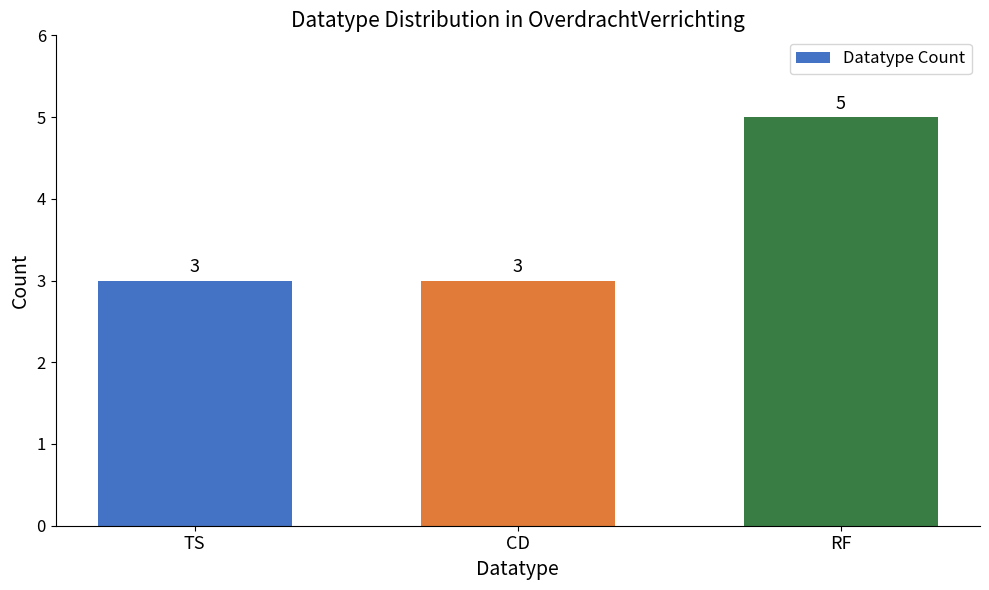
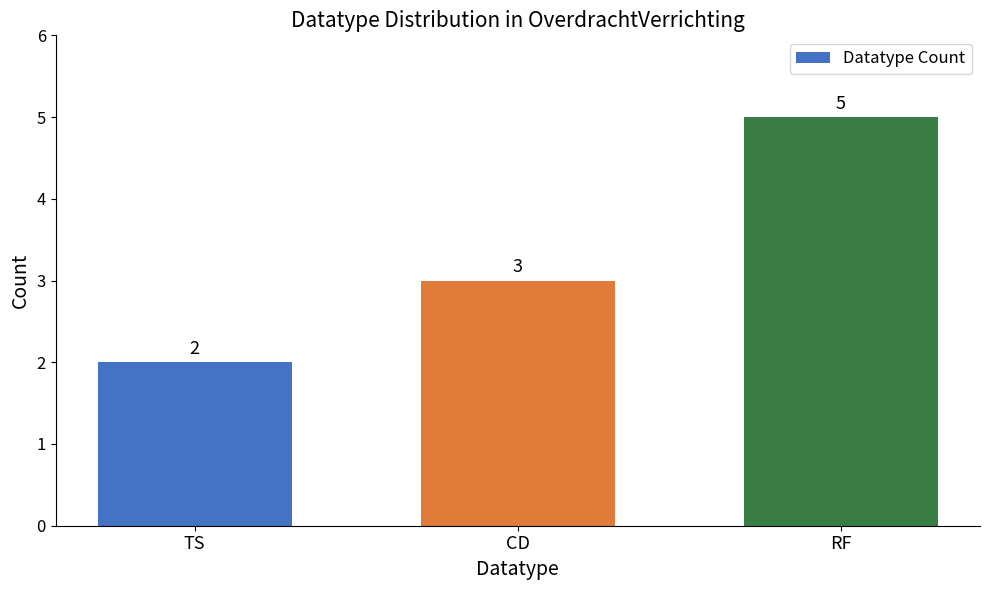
TS: 3 -> 2
